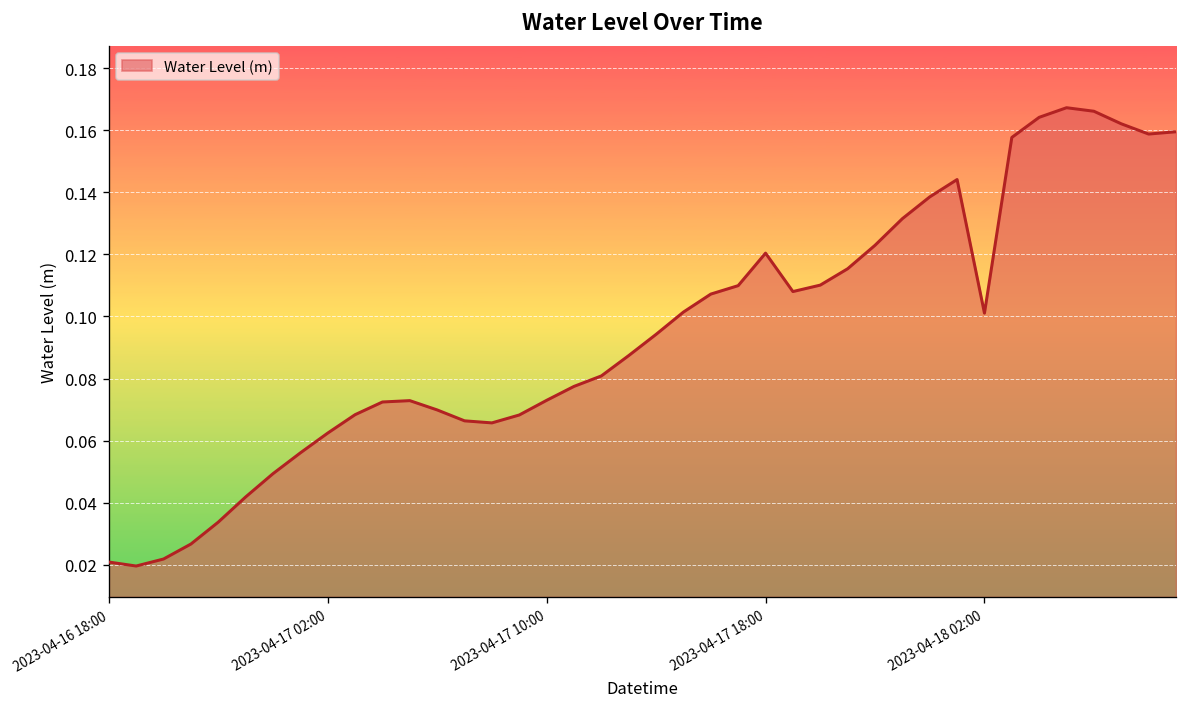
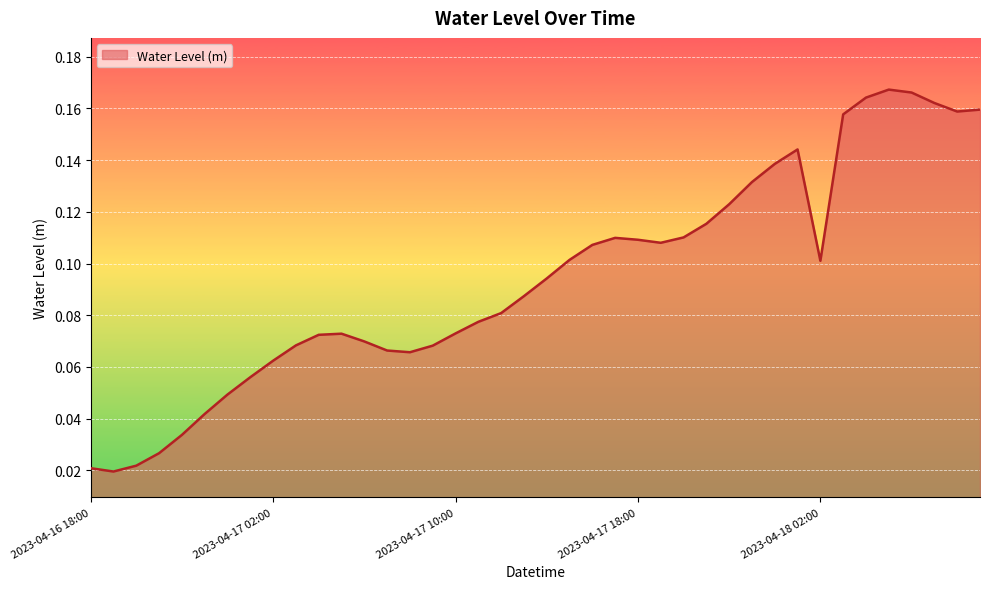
2023-04-17 18:00: 0.120 -> 0.109
